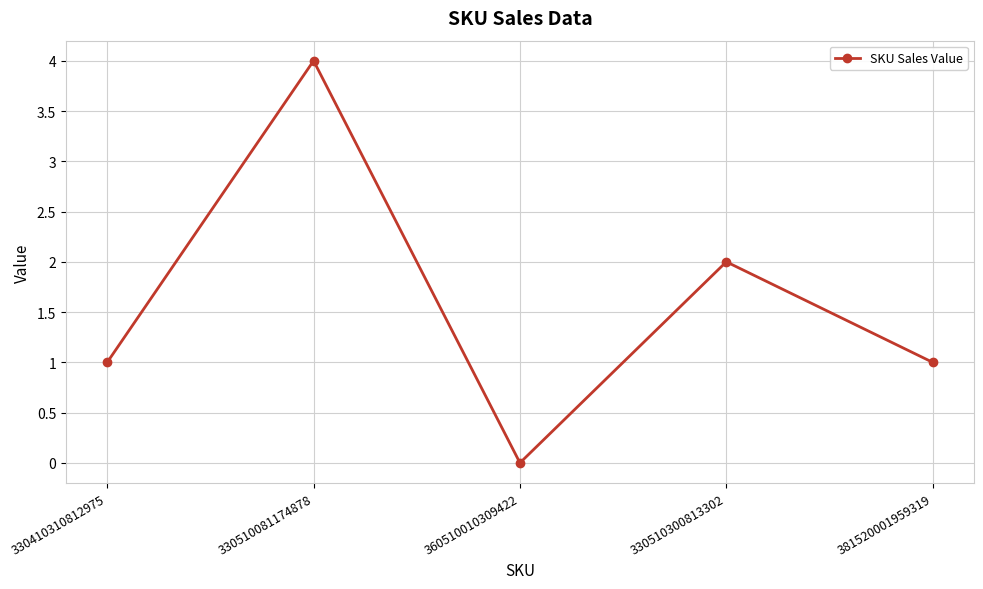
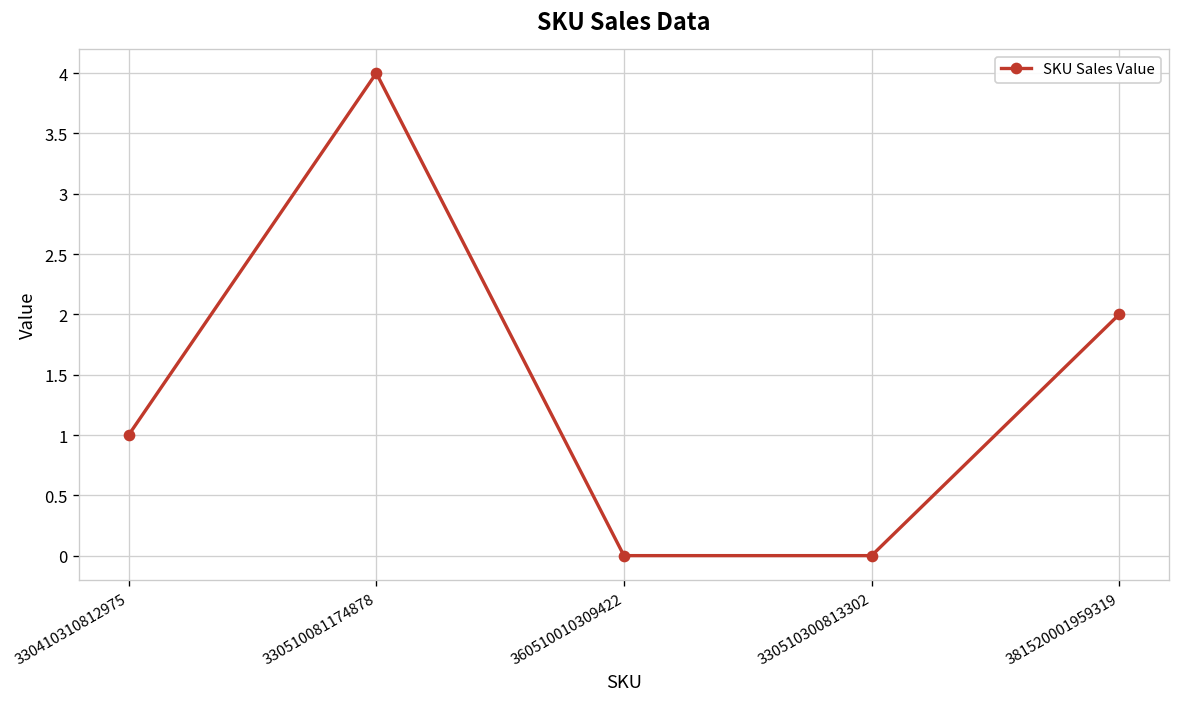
330510300813302: 2 -> 0
381520001959319: 1 -> 2
